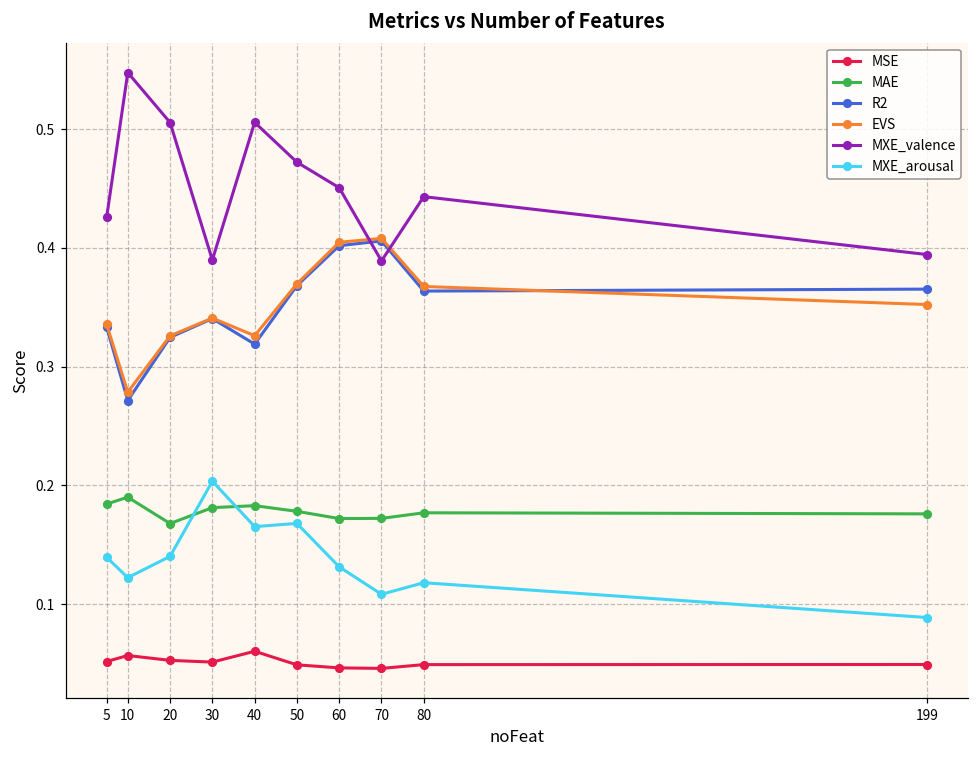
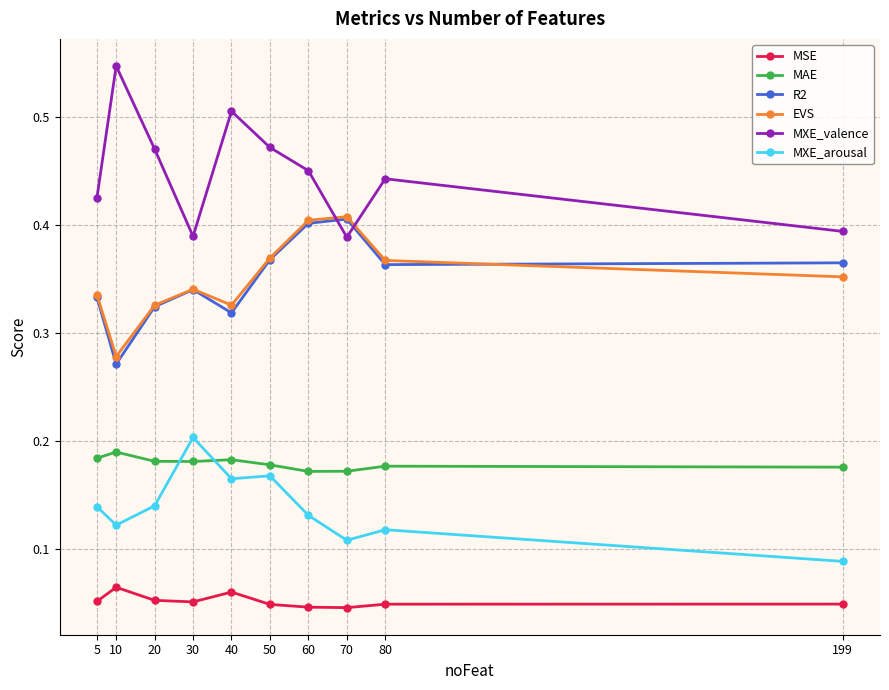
MSE, 10: 0.057 -> 0.065
MAE, 20: 0.168 -> 0.181
MXE_valence, 20: 0.506 -> 0.471
